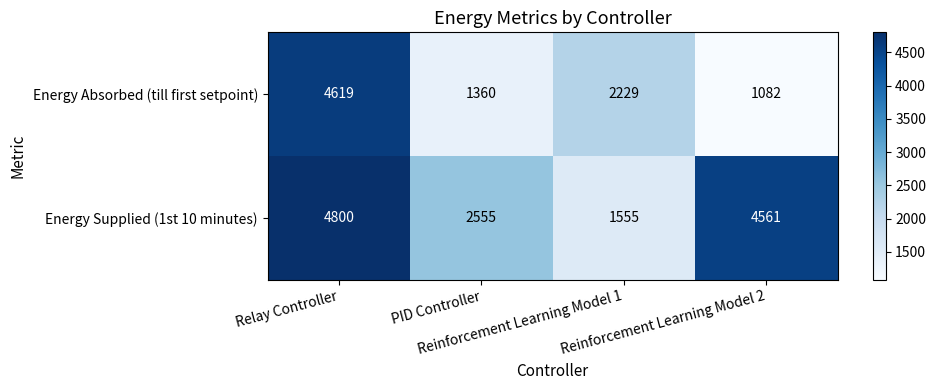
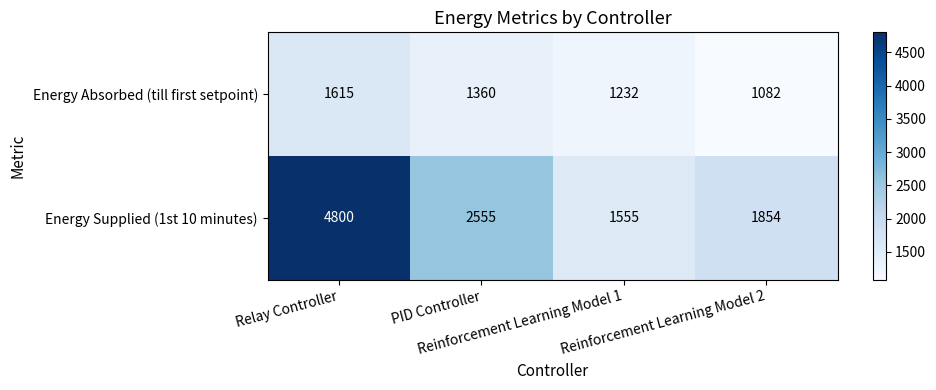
Energy Absorbed (till first setpoint), Relay Controller: 4619 -> 1615
Energy Absorbed (till first setpoint), Reinforcement Learning Model 1: 2229 -> 1232
Energy Supplied (1st 10 minutes), Reinforcement Learning Model 2: 4561 -> 1854
